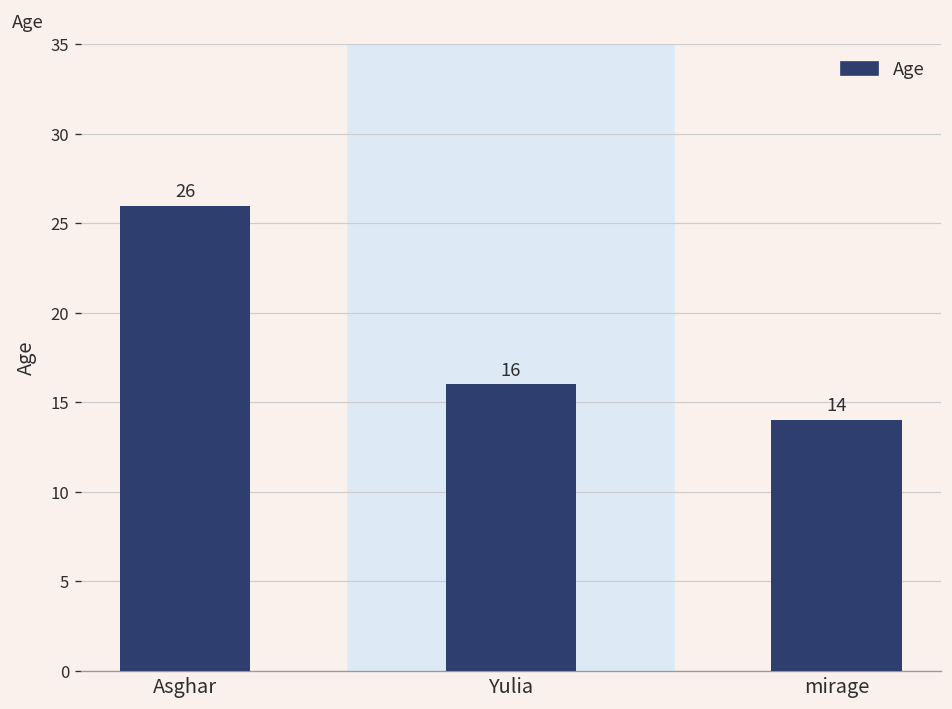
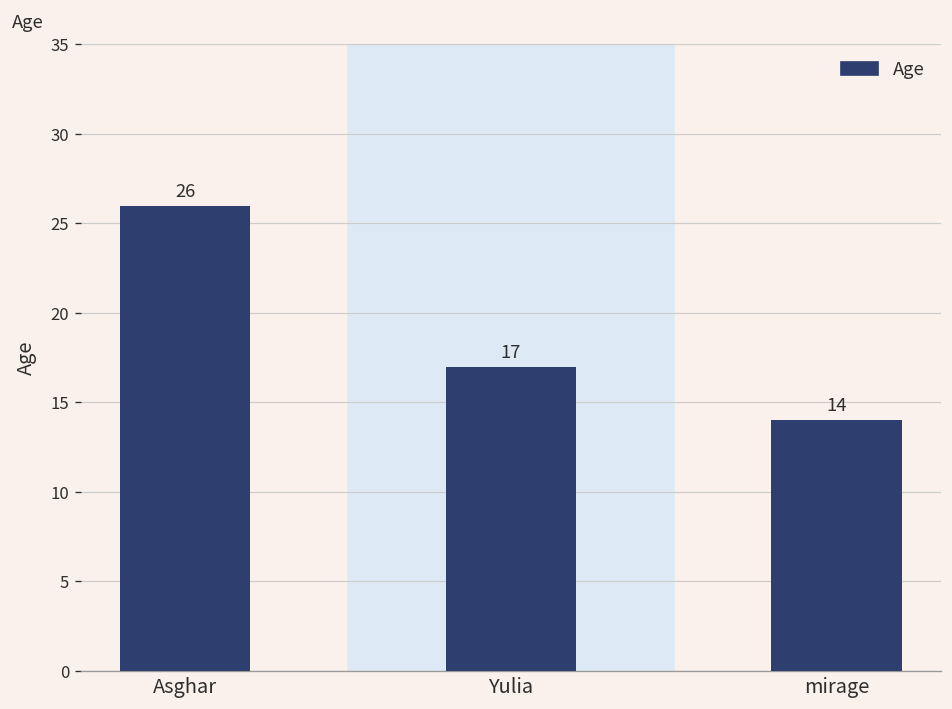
Yulia: 16 -> 17
